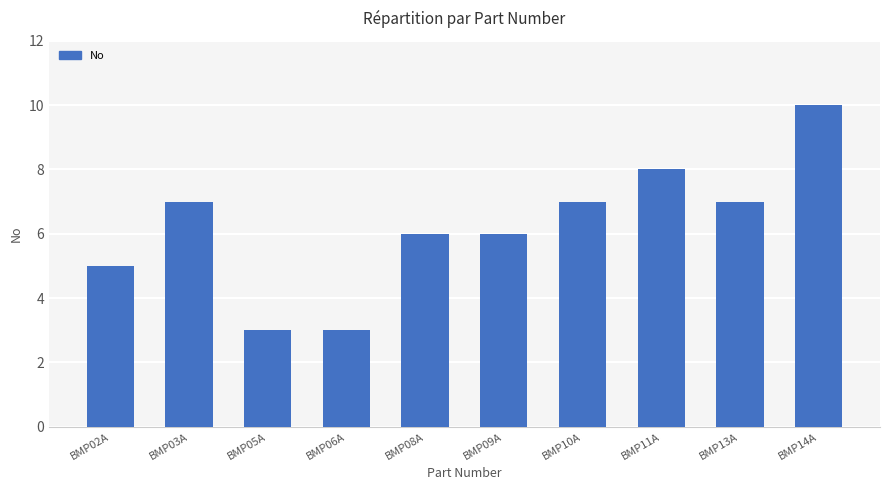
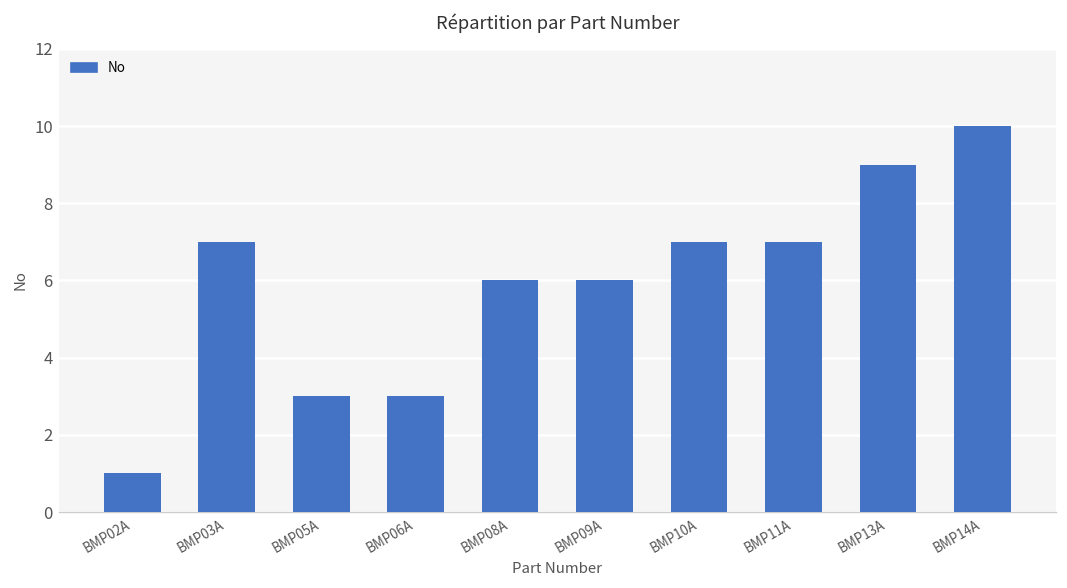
BMP02A: 5 -> 1
BMP11A: 8 -> 7
BMP13A: 7 -> 9
